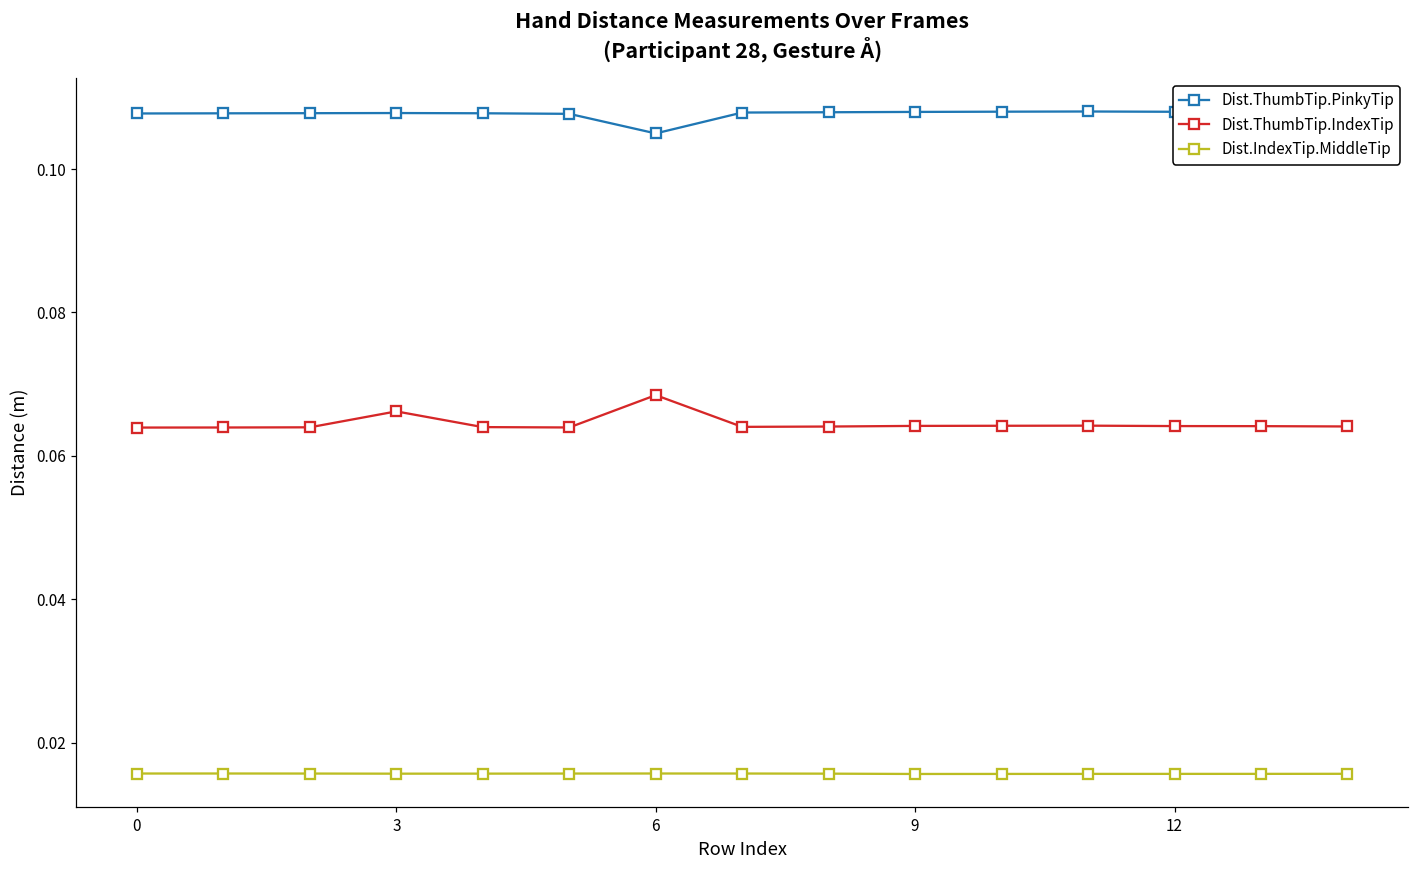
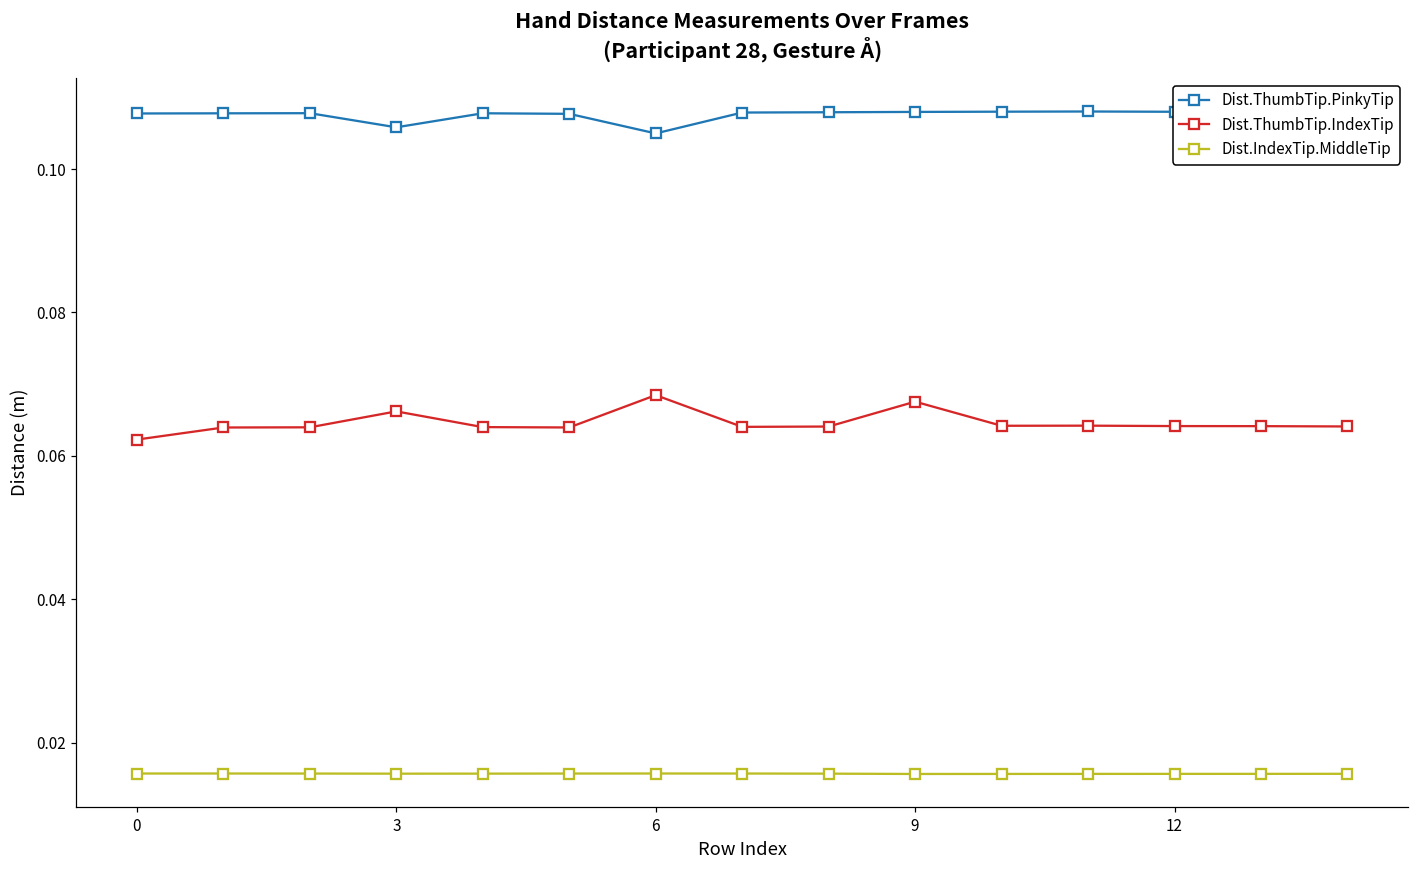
Dist.ThumbTip.IndexTip, 0: 0.064 -> 0.062
Dist.ThumbTip.PinkyTip, 3: 0.108 -> 0.106
Dist.ThumbTip.IndexTip, 9: 0.064 -> 0.068
